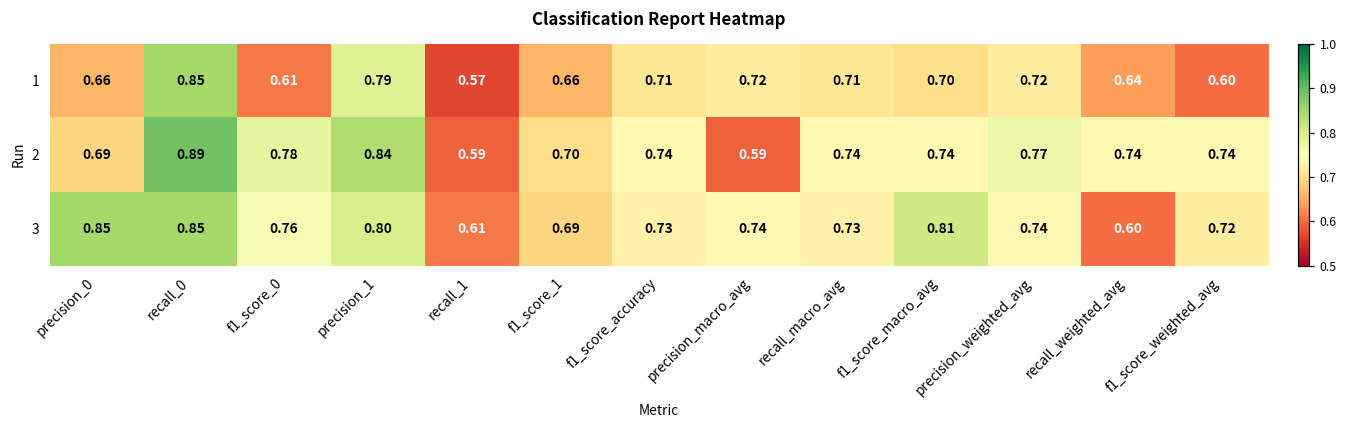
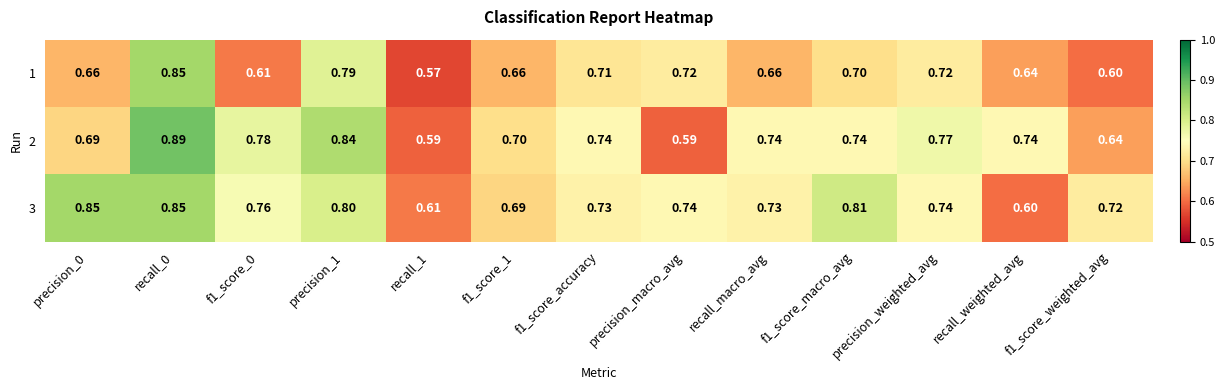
1, recall_macro_avg: 0.71 -> 0.66
2, f1_score_weighted_avg: 0.74 -> 0.64
